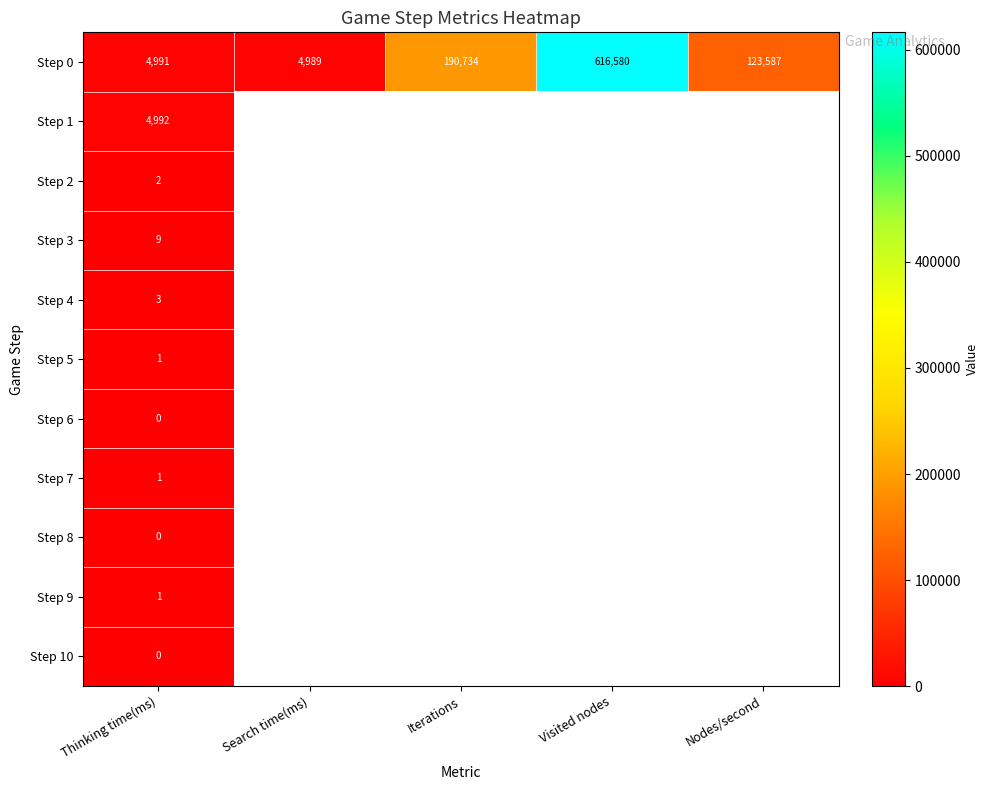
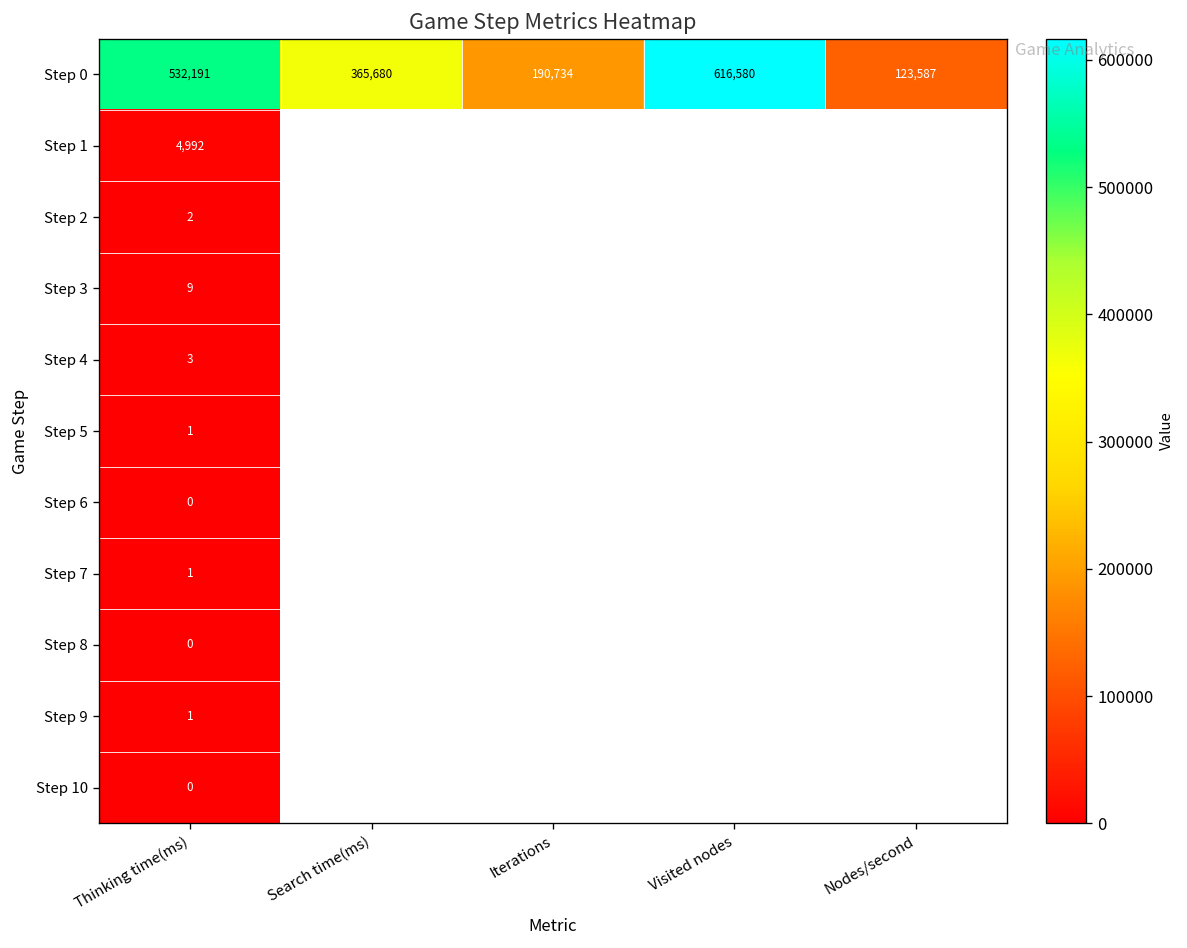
Step 0, Thinking time(ms): 4,991 -> 532,191
Step 0, Search time(ms): 4,989 -> 365,680
